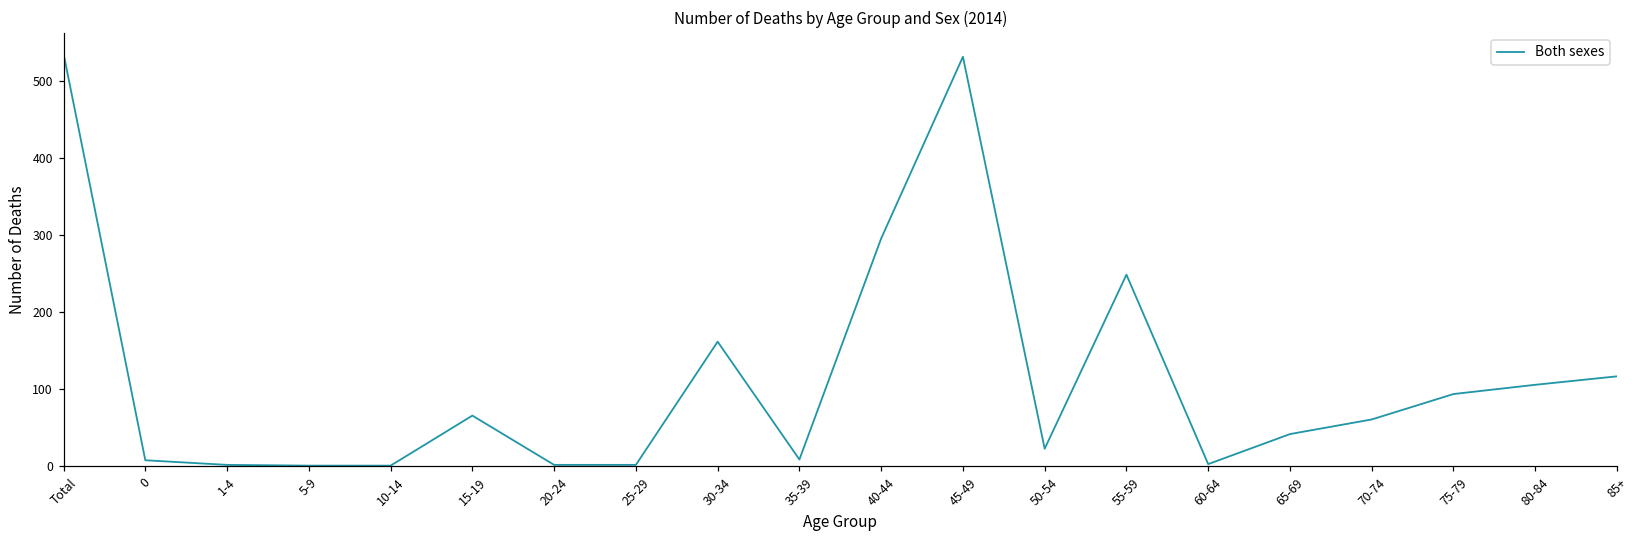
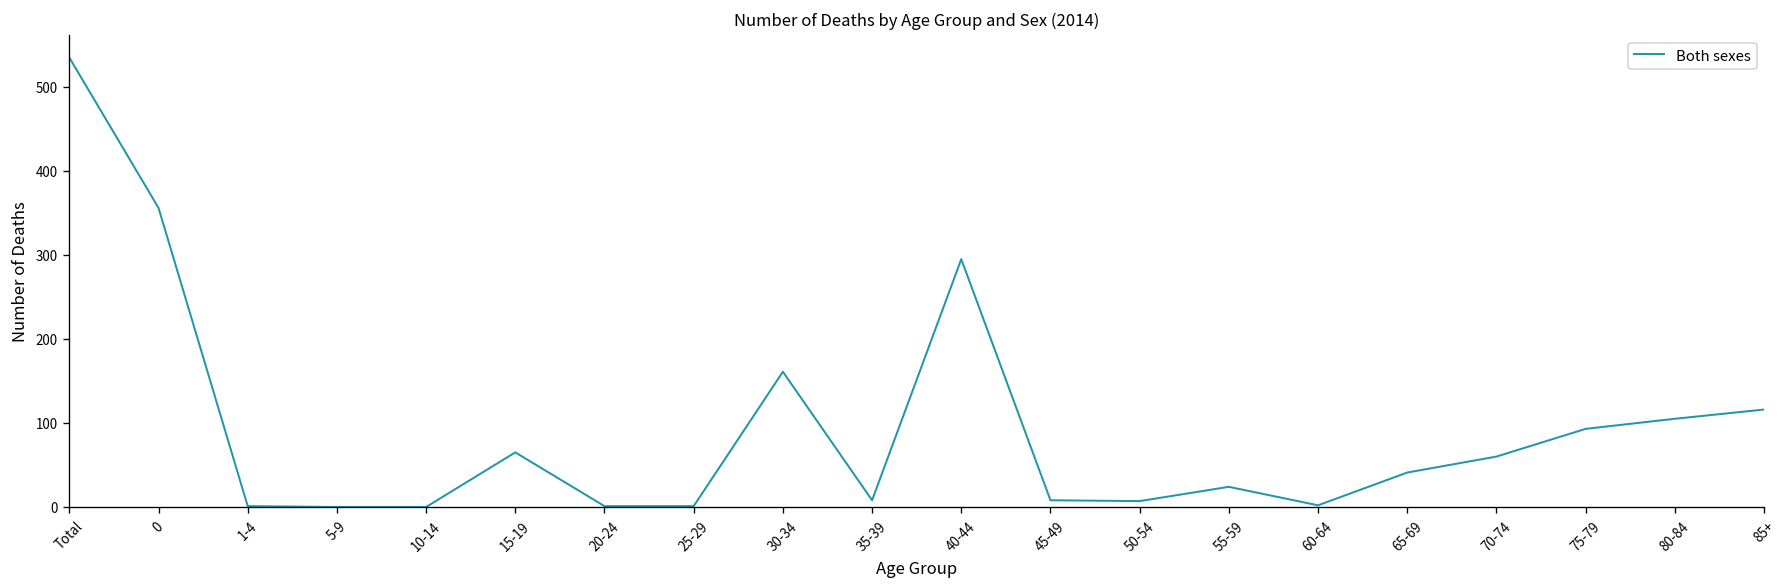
0: 10 -> 360
45-49: 530 -> 10
50-54: 20 -> 10
55-59: 250 -> 20
